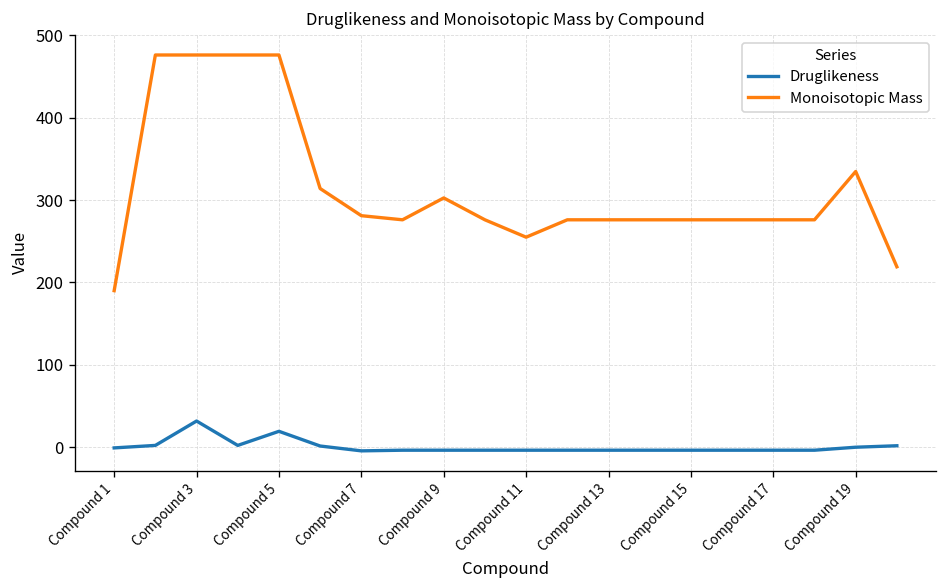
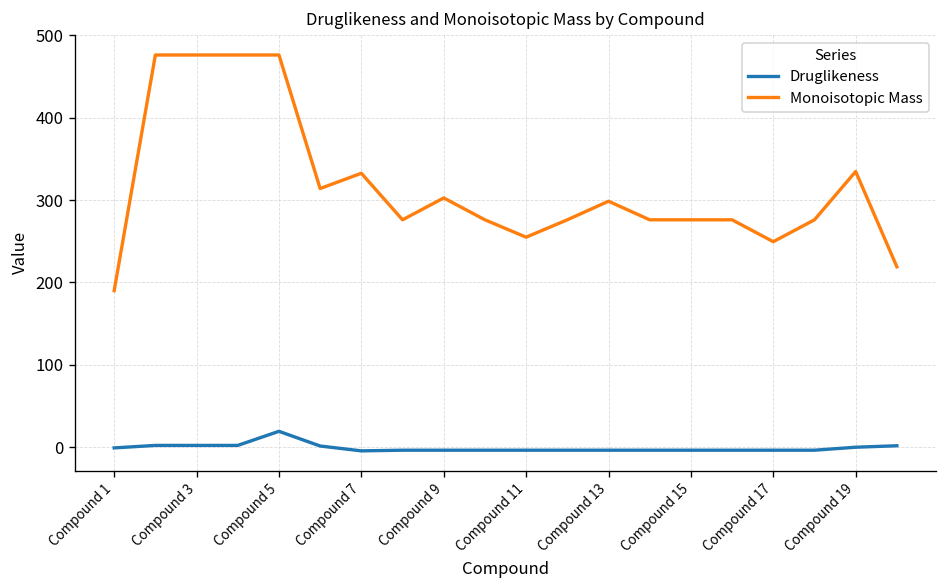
Druglikeness, Compound 3: 30 -> 0
Monoisotopic Mass, Compound 7: 280 -> 330
Monoisotopic Mass, Compound 13: 280 -> 300
Monoisotopic Mass, Compound 17: 280 -> 250
